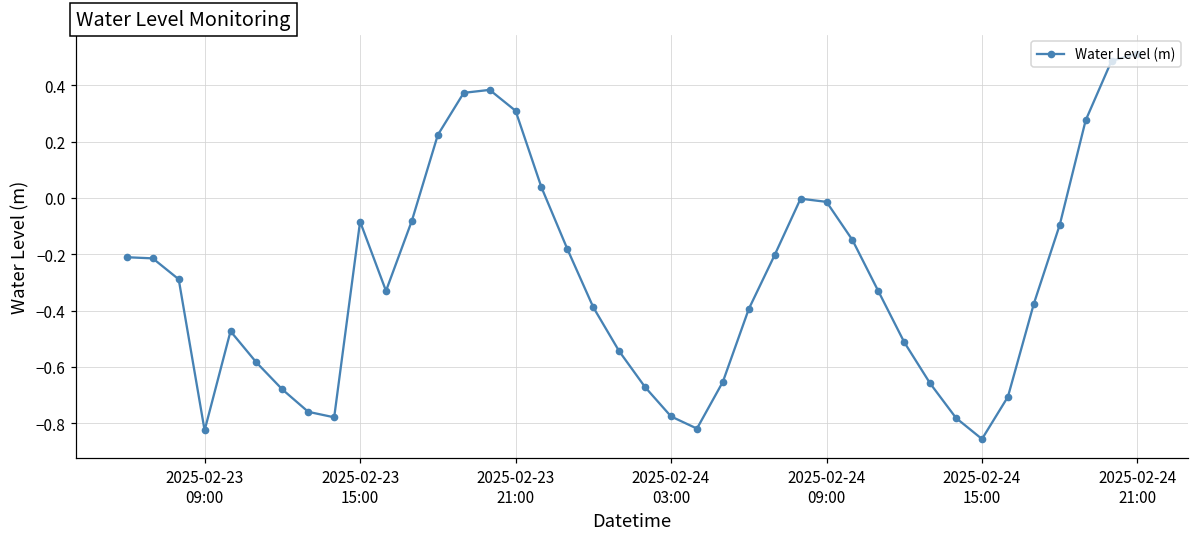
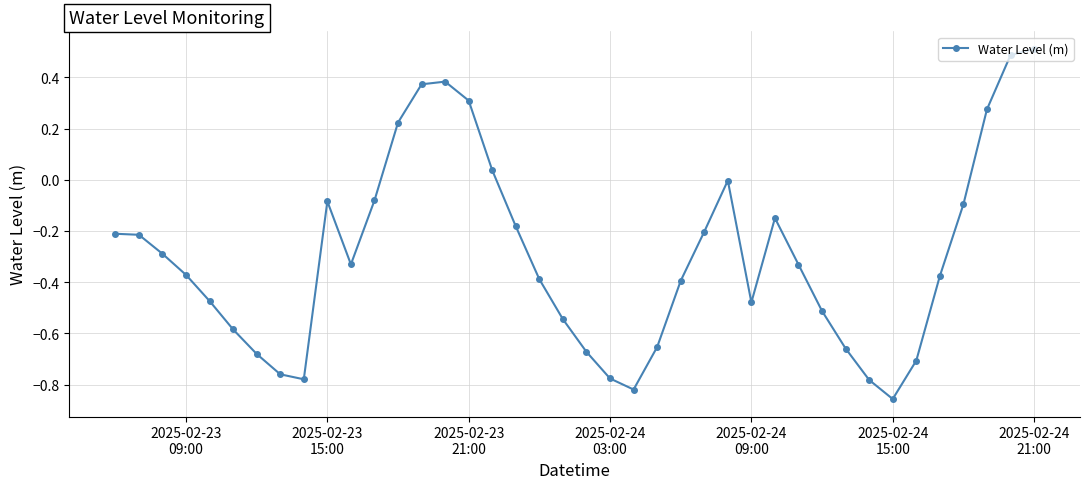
2025-02-23 09:00: -0.83 -> -0.37
2025-02-24 09:00: -0.01 -> -0.48
